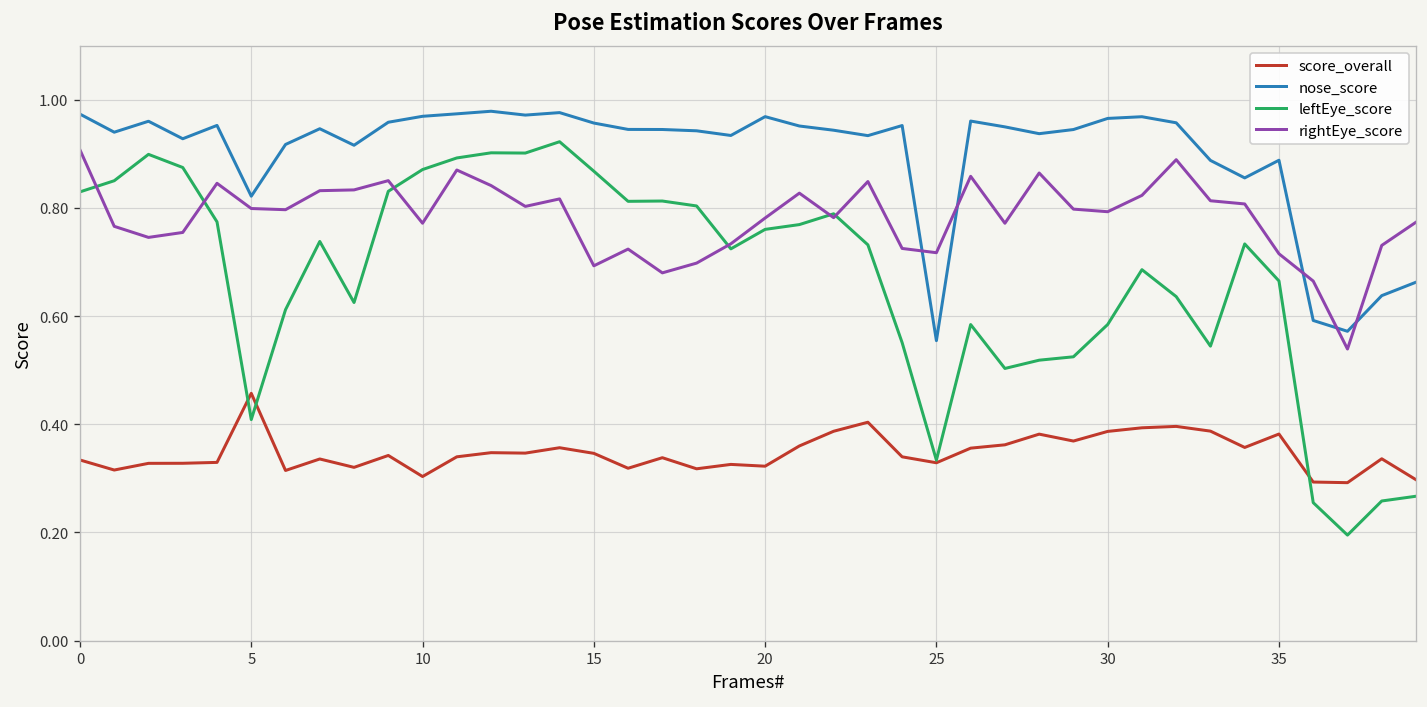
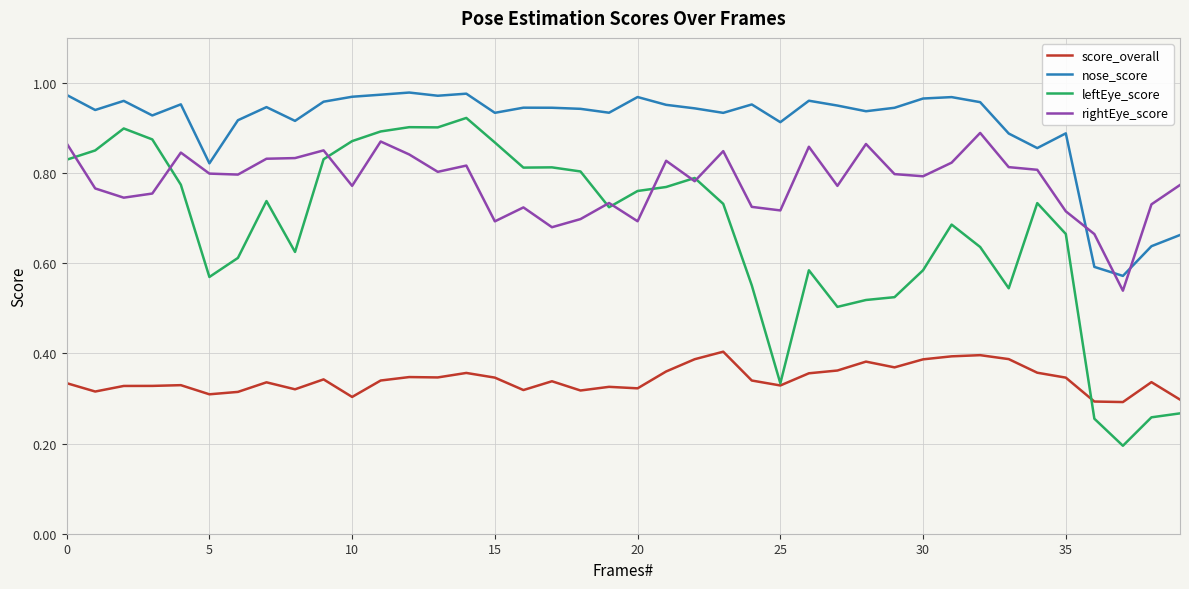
rightEye_score, 0: 0.91 -> 0.87
score_overall, 5: 0.46 -> 0.31
leftEye_score, 5: 0.41 -> 0.57
nose_score, 15: 0.96 -> 0.93
rightEye_score, 20: 0.78 -> 0.69
nose_score, 25: 0.55 -> 0.91
score_overall, 35: 0.38 -> 0.35
